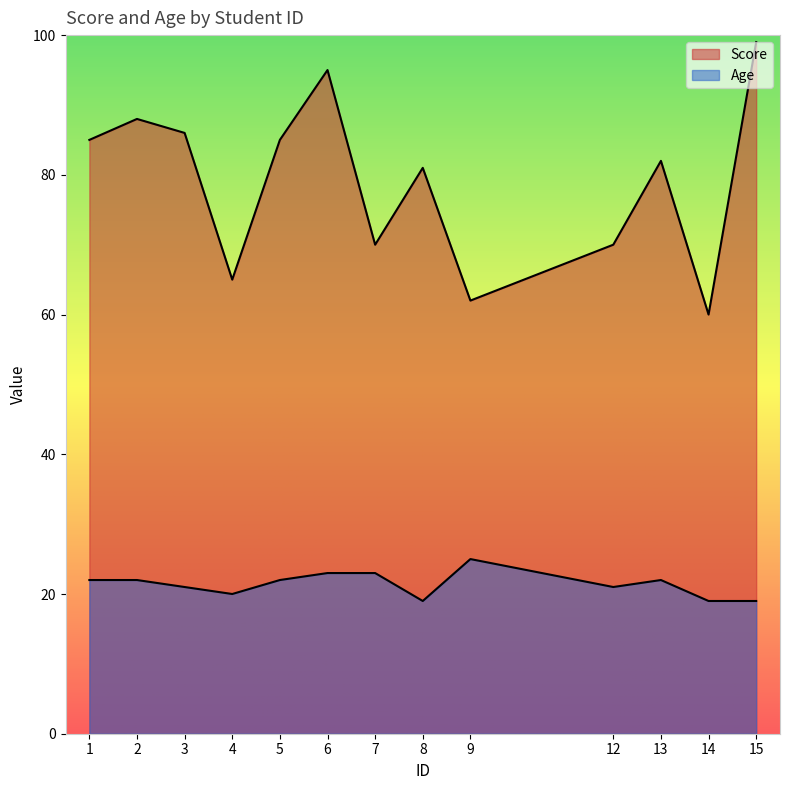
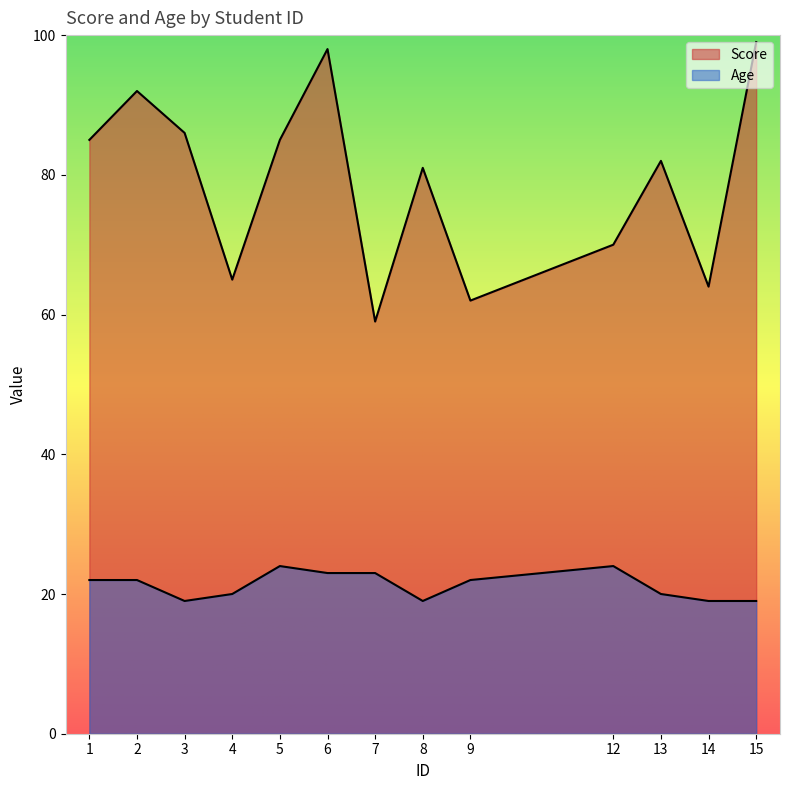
Score, 2: 88 -> 92
Age, 3: 21 -> 19
Age, 5: 22 -> 24
Score, 6: 95 -> 98
Score, 7: 70 -> 59
Age, 9: 25 -> 22
Age, 12: 21 -> 24
Age, 13: 22 -> 20
Score, 14: 60 -> 64
